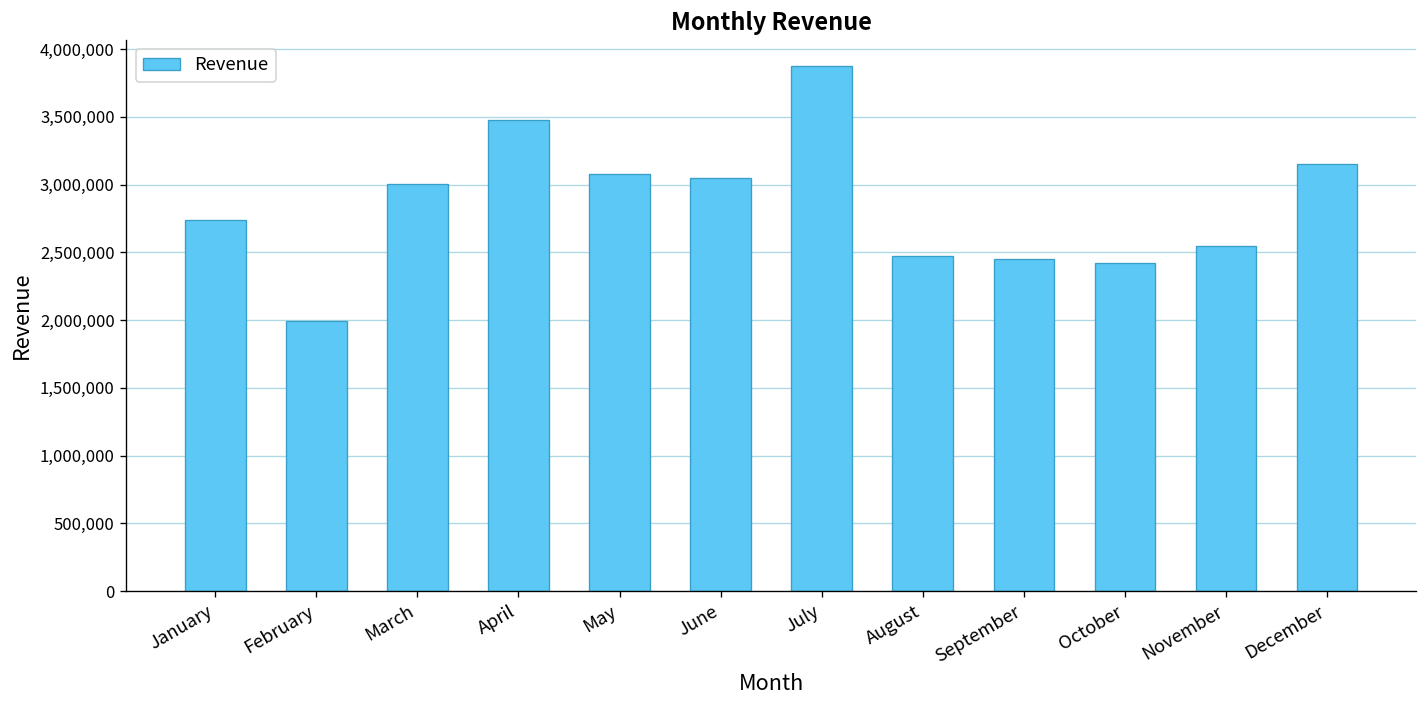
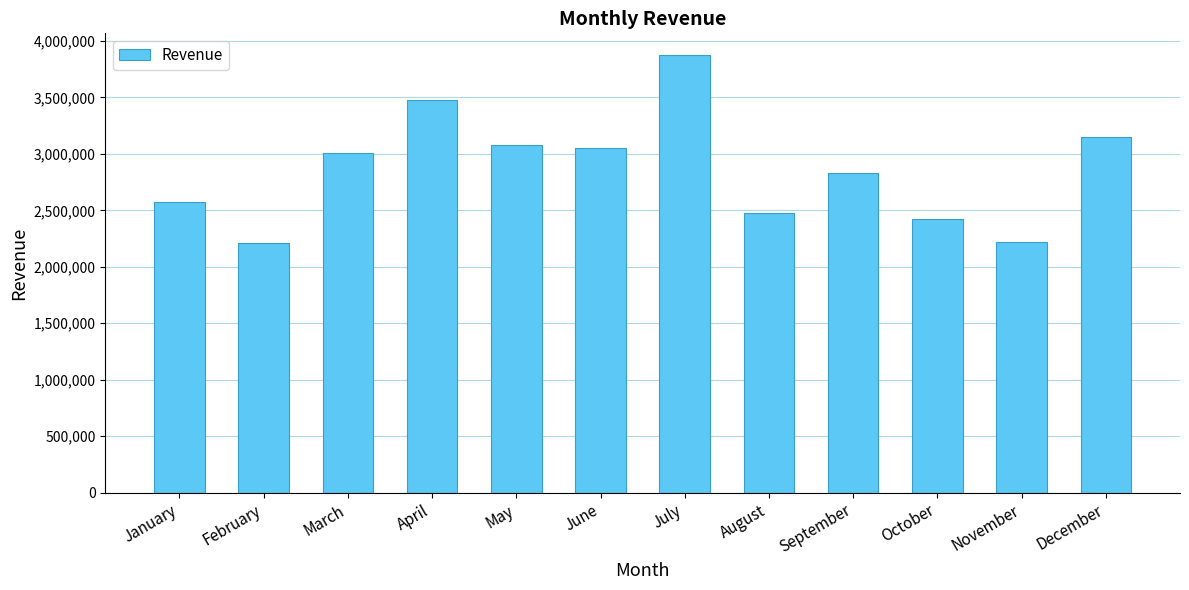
January: 2,740,000 -> 2,570,000
February: 1,990,000 -> 2,210,000
September: 2,450,000 -> 2,830,000
November: 2,550,000 -> 2,220,000
